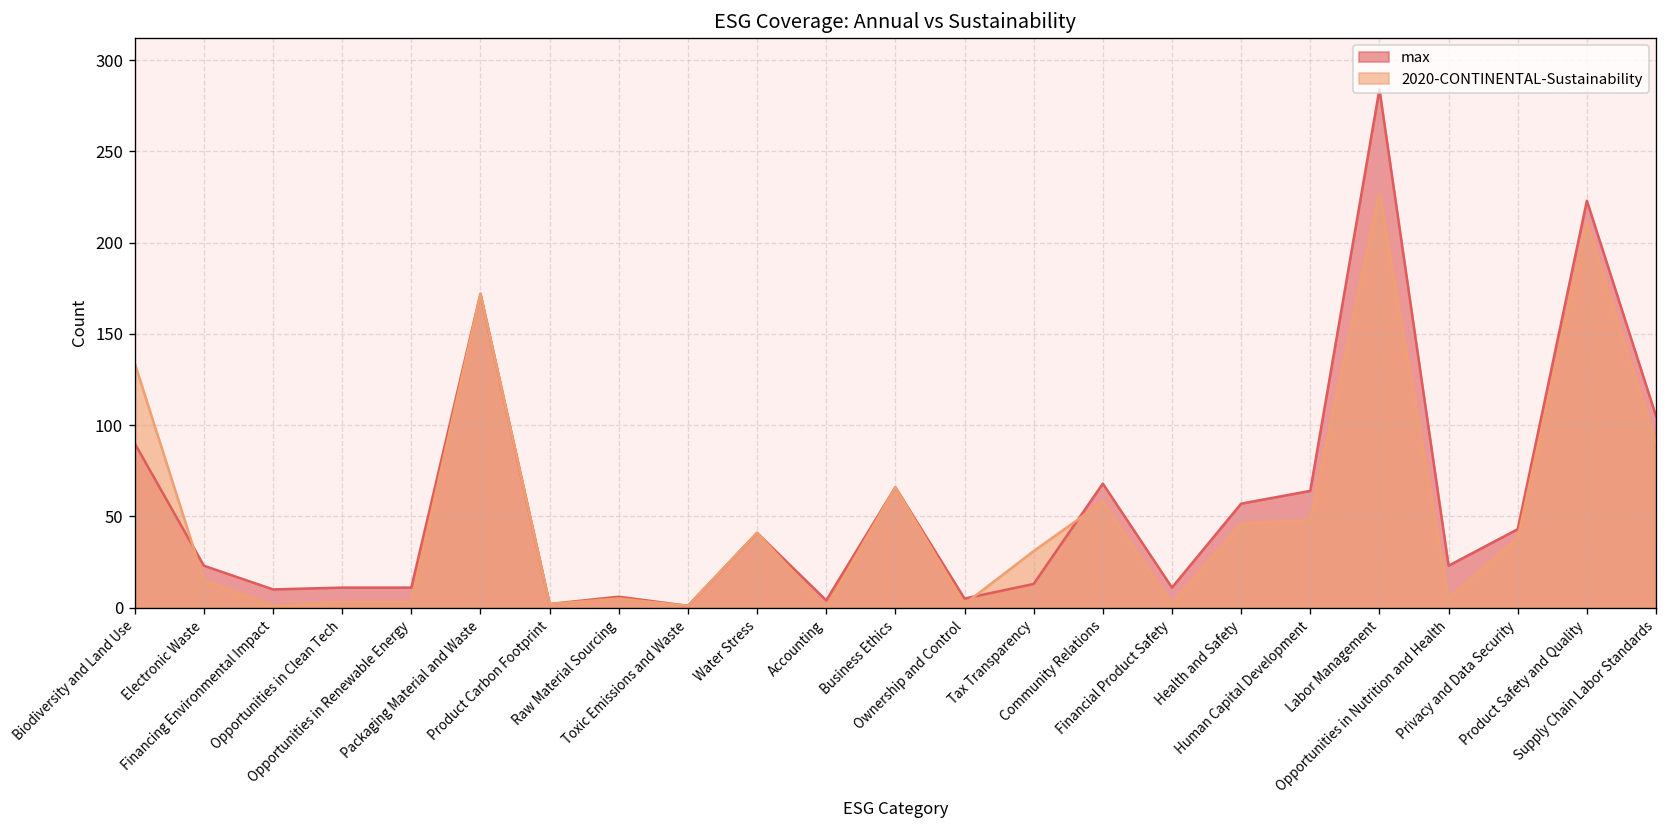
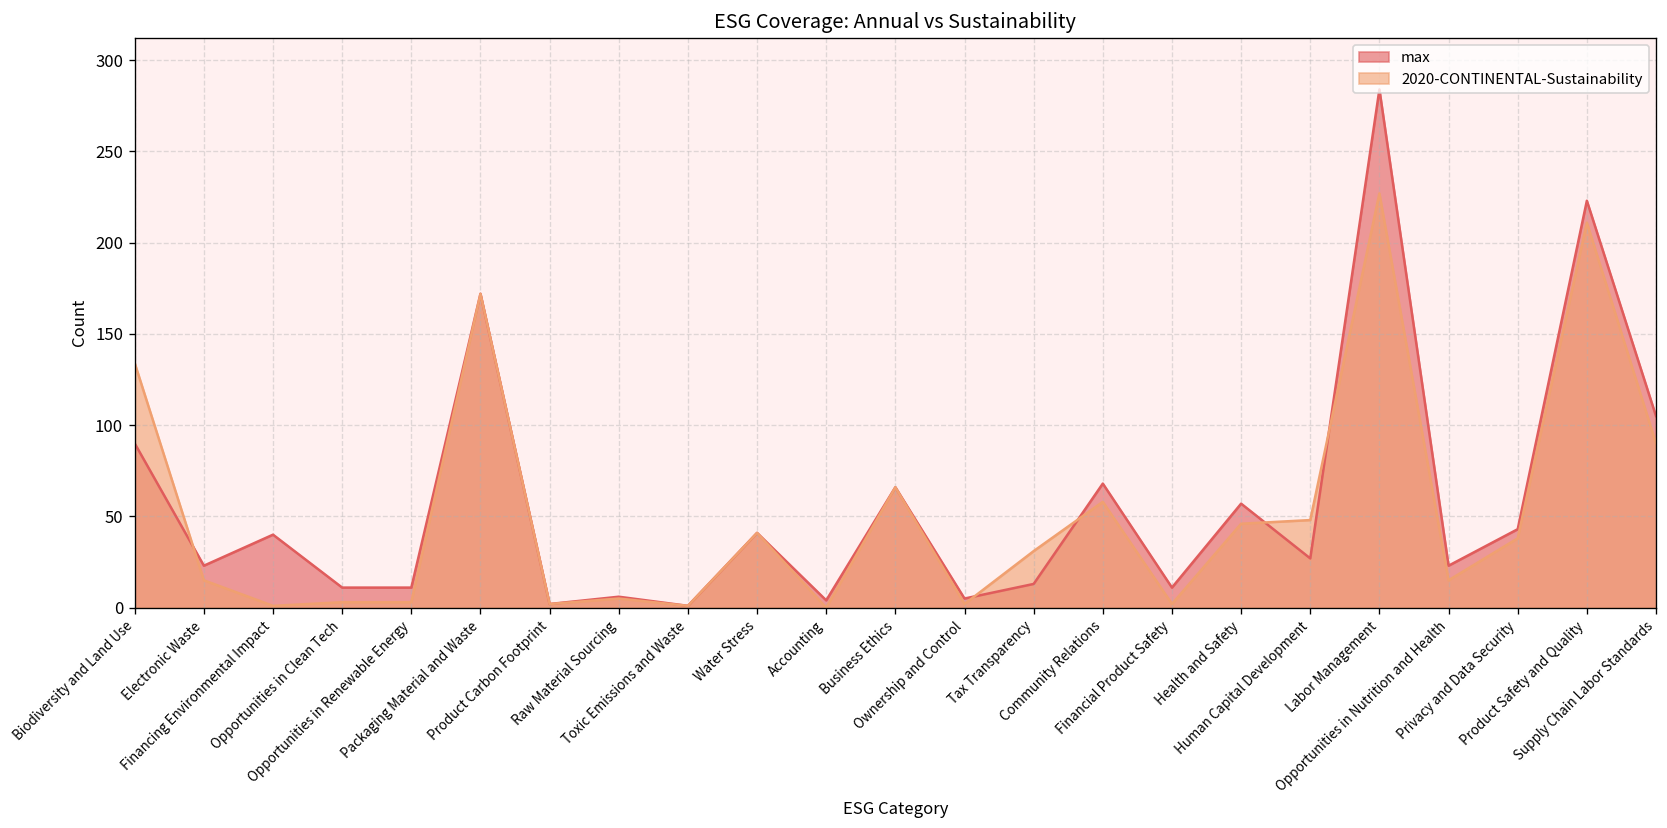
max, Financing Environmental Impact: 10 -> 40
max, Human Capital Development: 64 -> 27
2020-CONTINENTAL-Sustainability, Opportunities in Nutrition and Health: 5 -> 15
